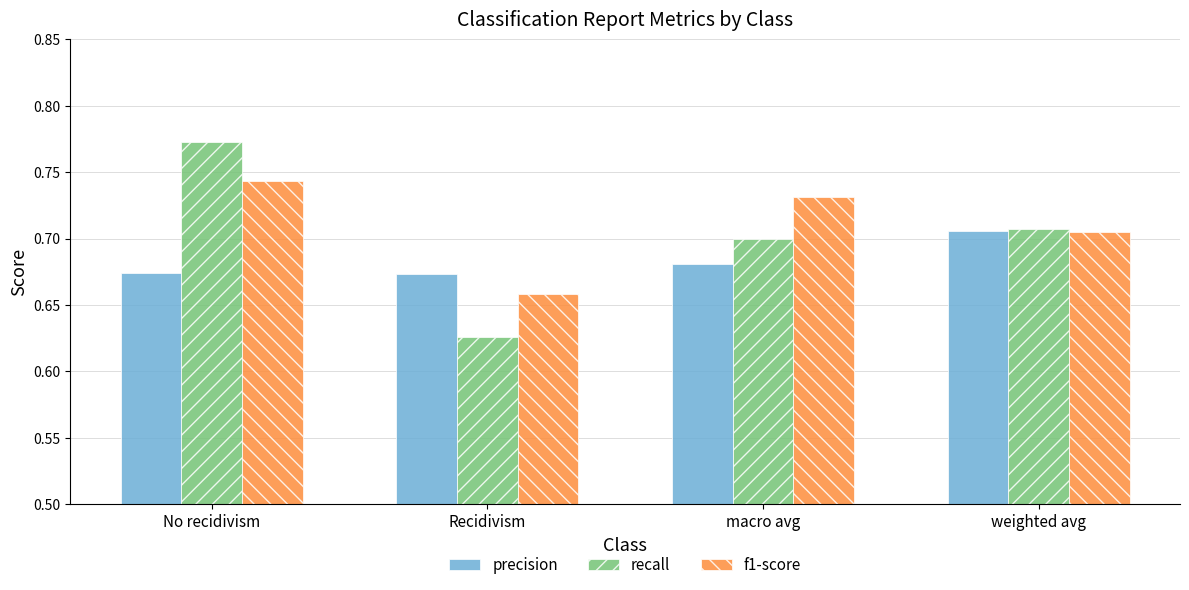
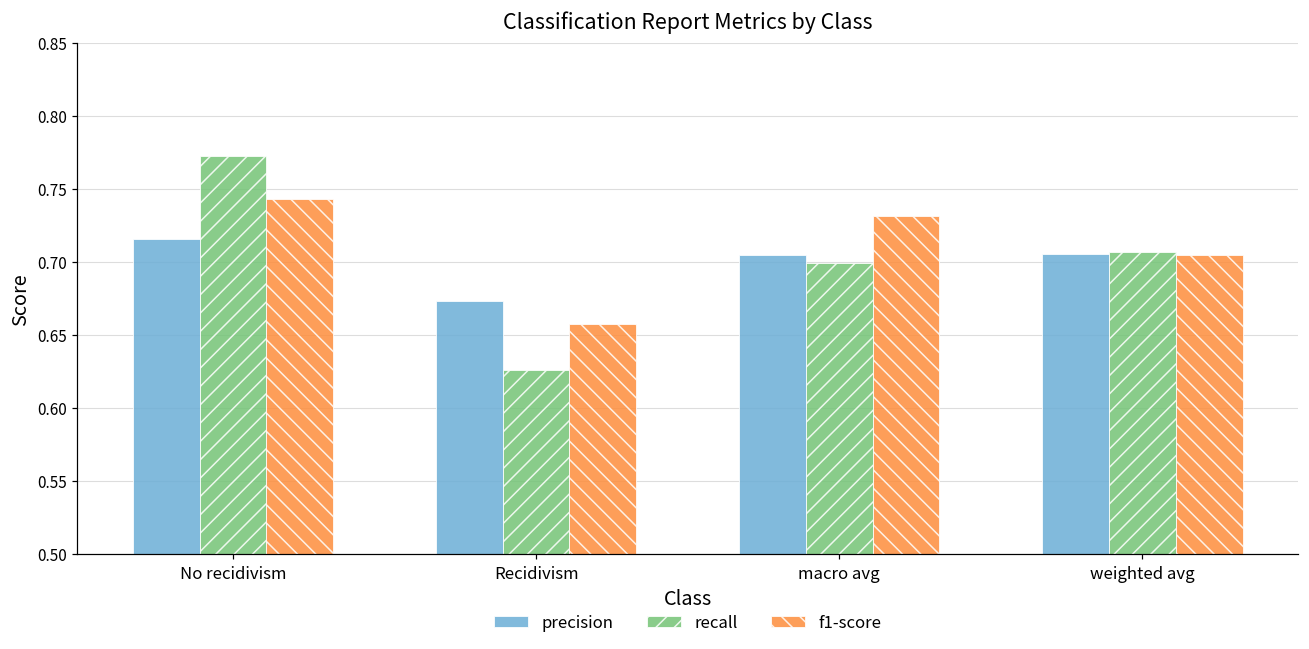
precision, No recidivism: 0.674 -> 0.716
precision, macro avg: 0.681 -> 0.705
